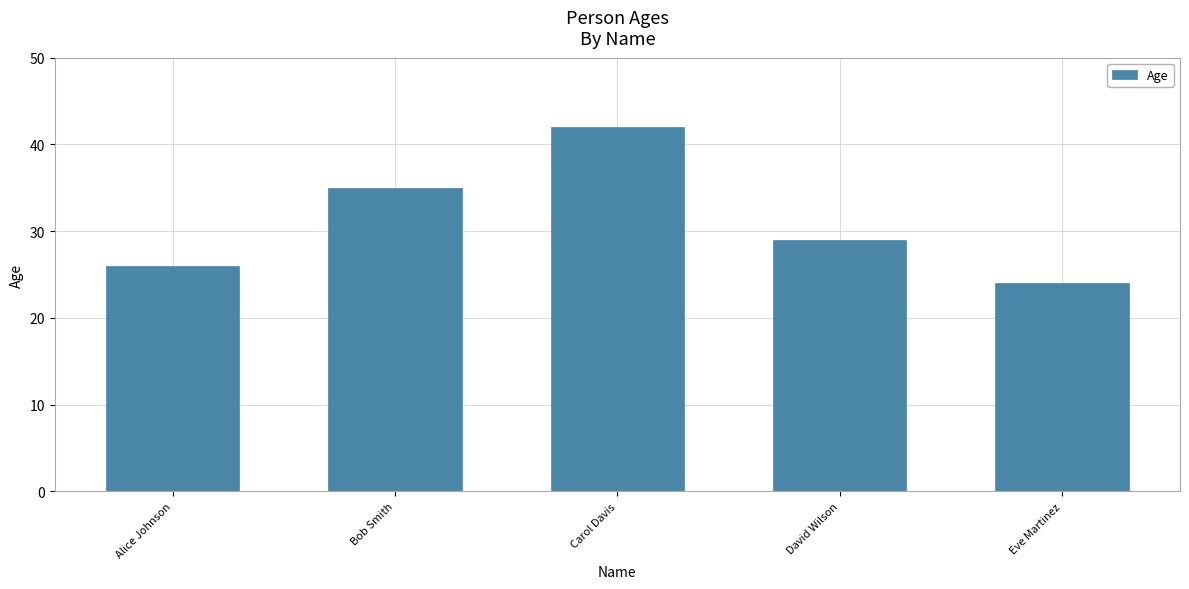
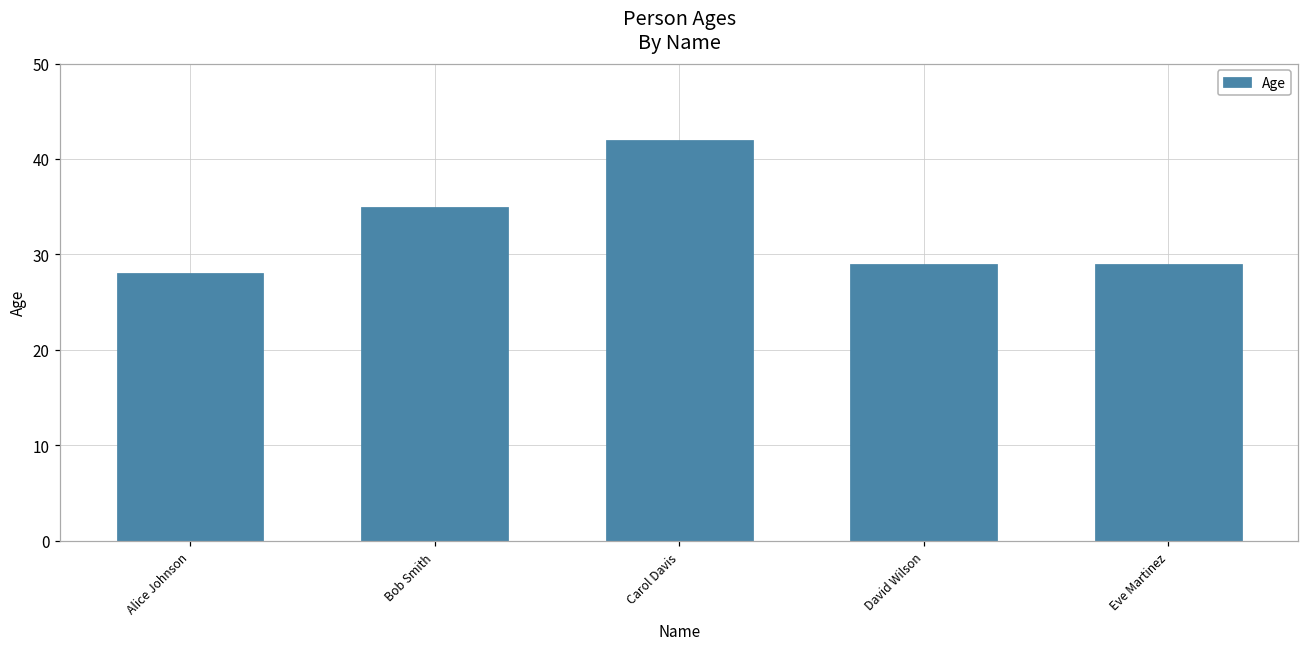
Alice Johnson: 26 -> 28
Eve Martinez: 24 -> 29
